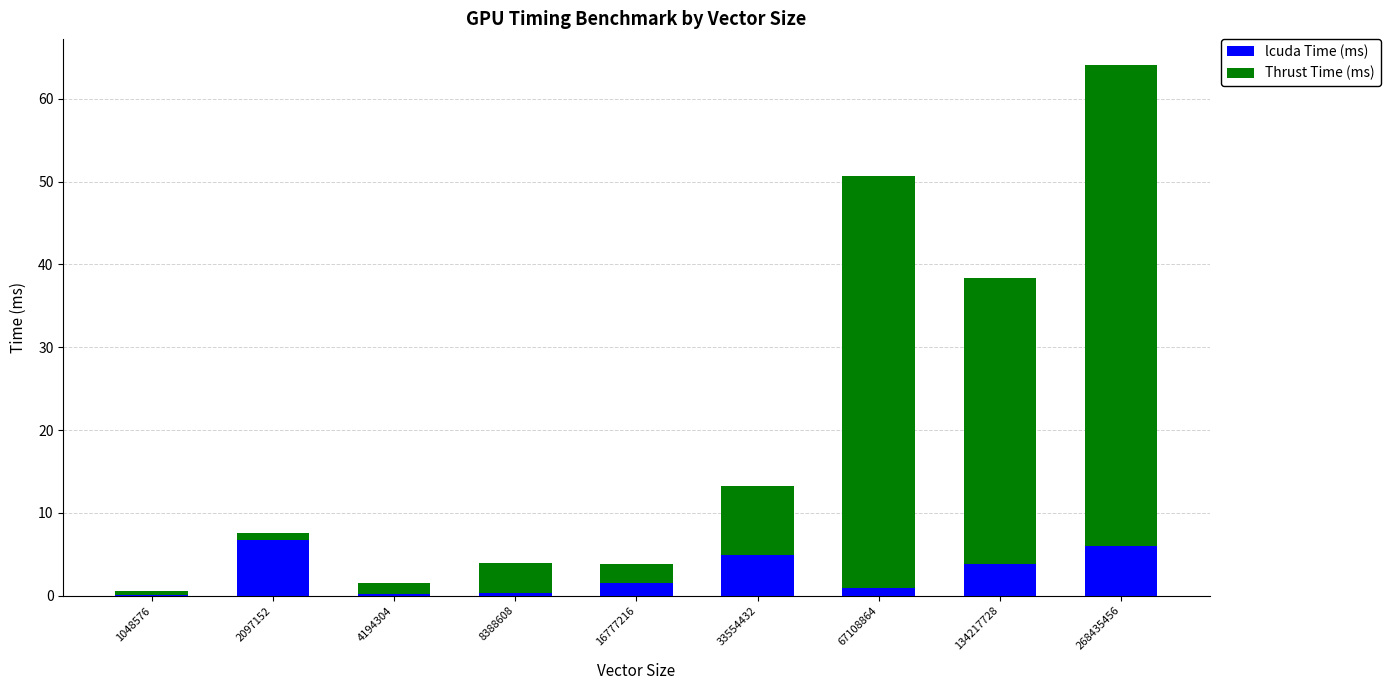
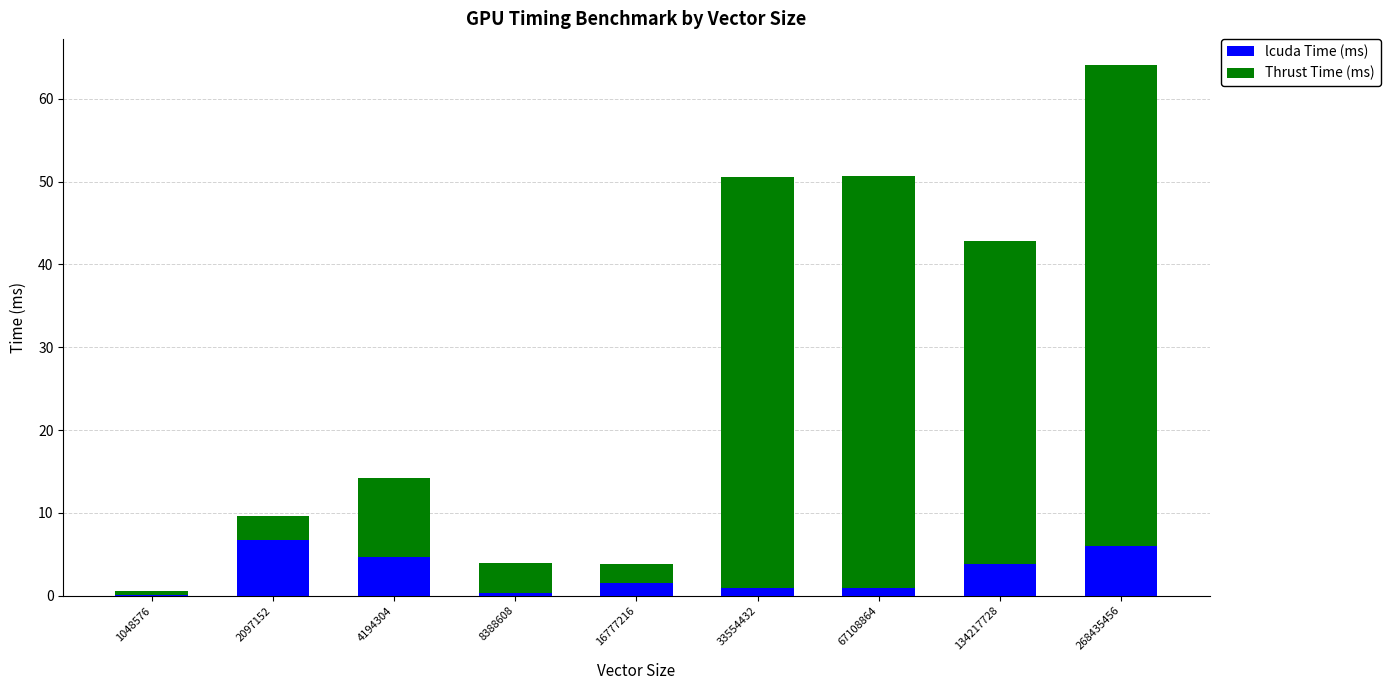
Thrust Time (ms), 2097152: 1 -> 3
lcuda Time (ms), 4194304: 0 -> 5
Thrust Time (ms), 4194304: 1 -> 10
lcuda Time (ms), 33554432: 5 -> 1
Thrust Time (ms), 33554432: 8 -> 50
Thrust Time (ms), 134217728: 34 -> 39
